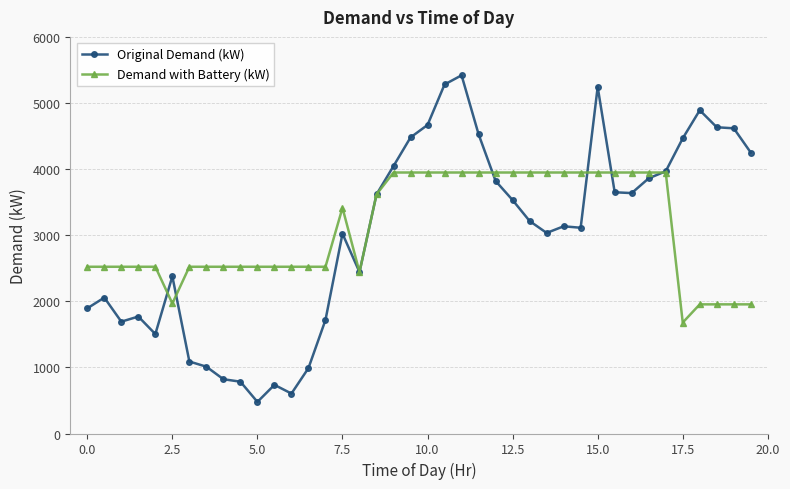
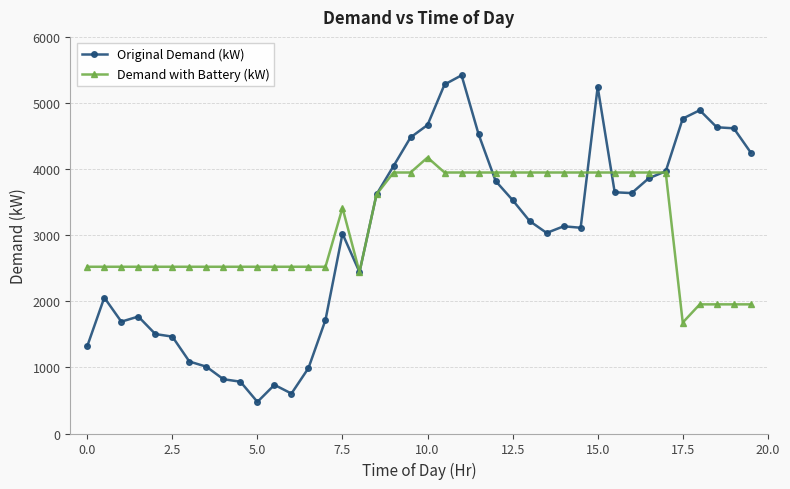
Original Demand (kW), 0.0: 1900 -> 1300
Original Demand (kW), 2.5: 2400 -> 1500
Demand with Battery (kW), 2.5: 2000 -> 2500
Demand with Battery (kW), 10.0: 3900 -> 4200
Original Demand (kW), 17.5: 4500 -> 4800
